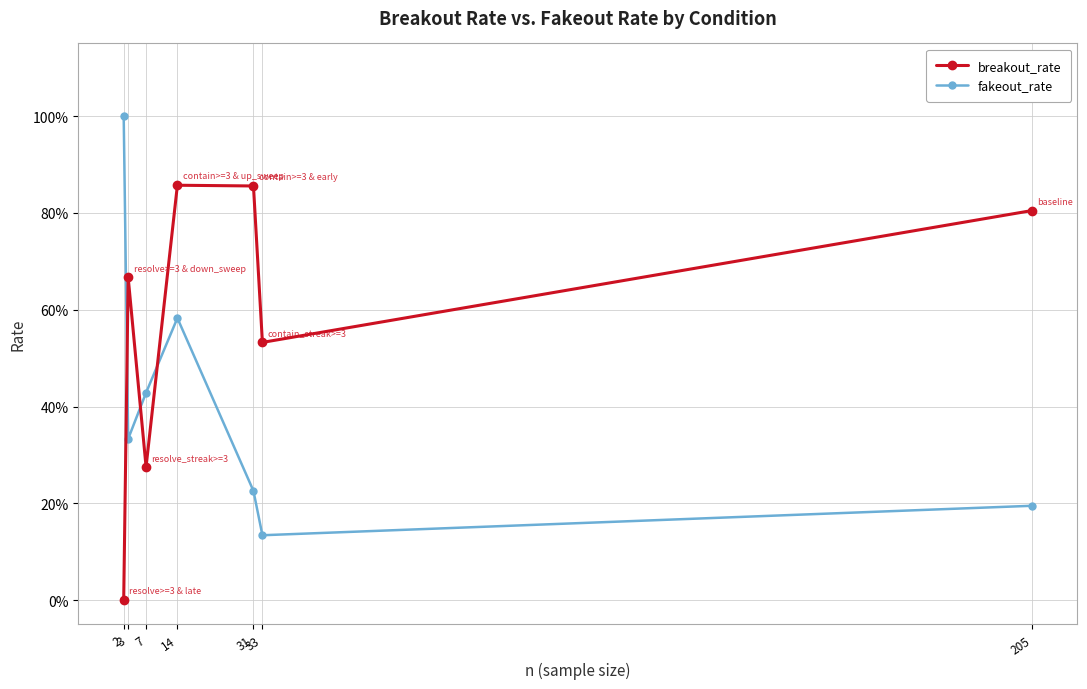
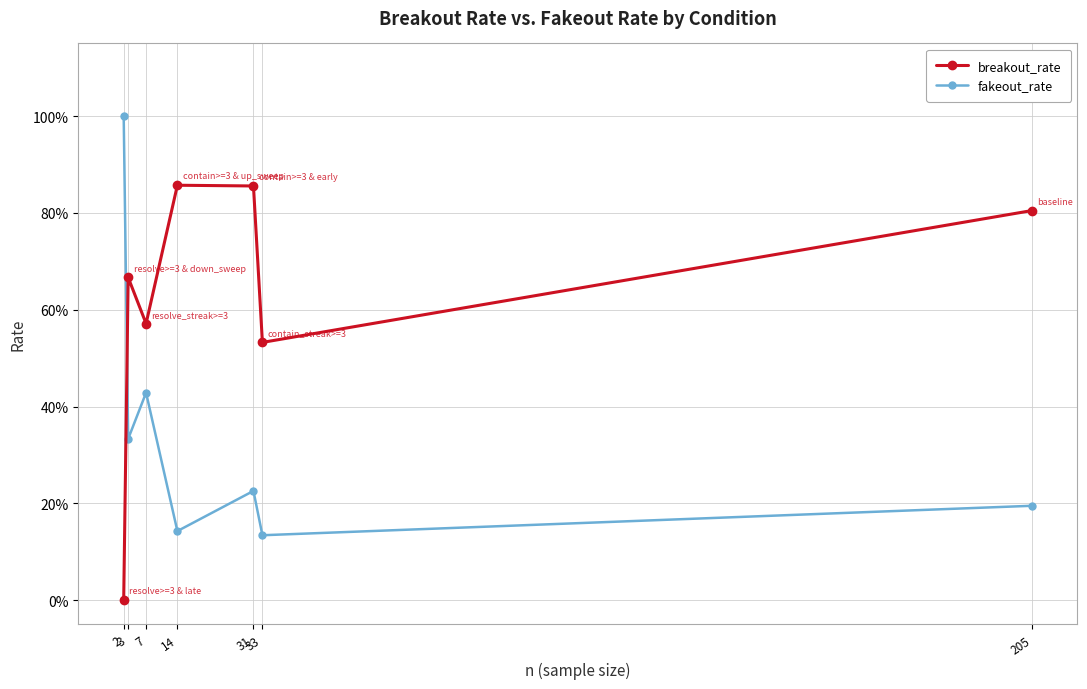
breakout_rate, 7: 28% -> 57%
fakeout_rate, 14: 58% -> 14%
